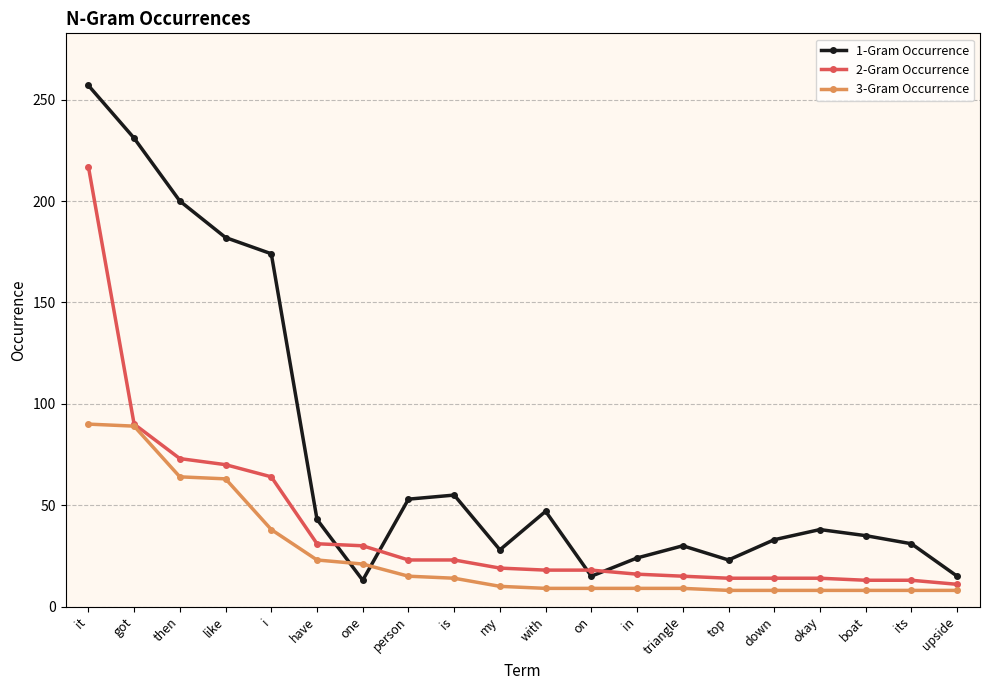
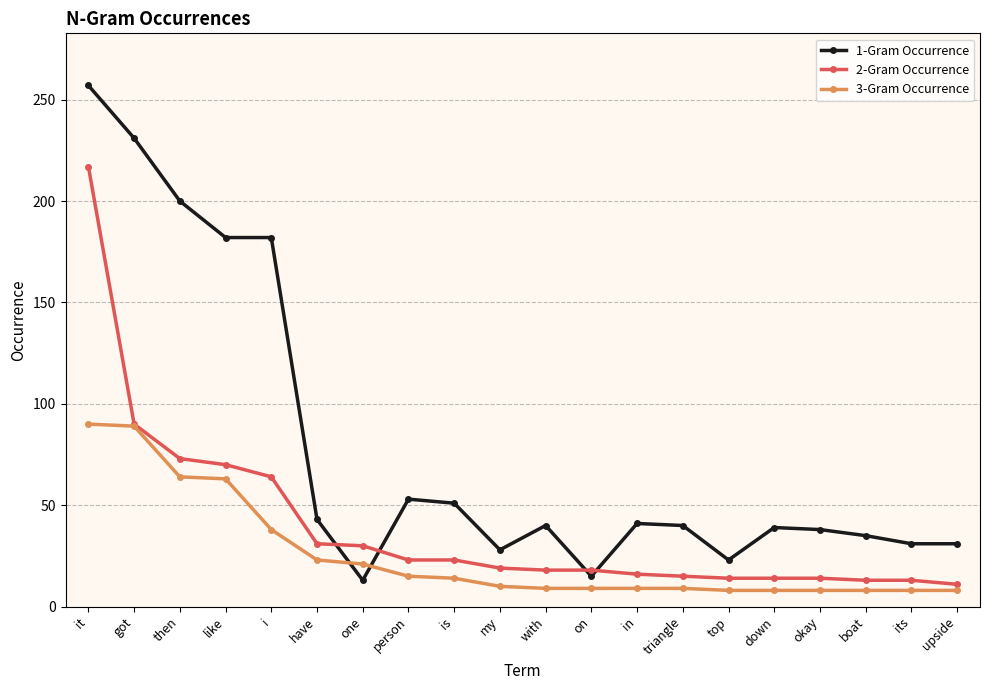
1-Gram Occurrence, i: 174 -> 182
1-Gram Occurrence, is: 55 -> 51
1-Gram Occurrence, with: 47 -> 40
1-Gram Occurrence, in: 24 -> 41
1-Gram Occurrence, triangle: 30 -> 40
1-Gram Occurrence, down: 33 -> 39
1-Gram Occurrence, upside: 15 -> 31
